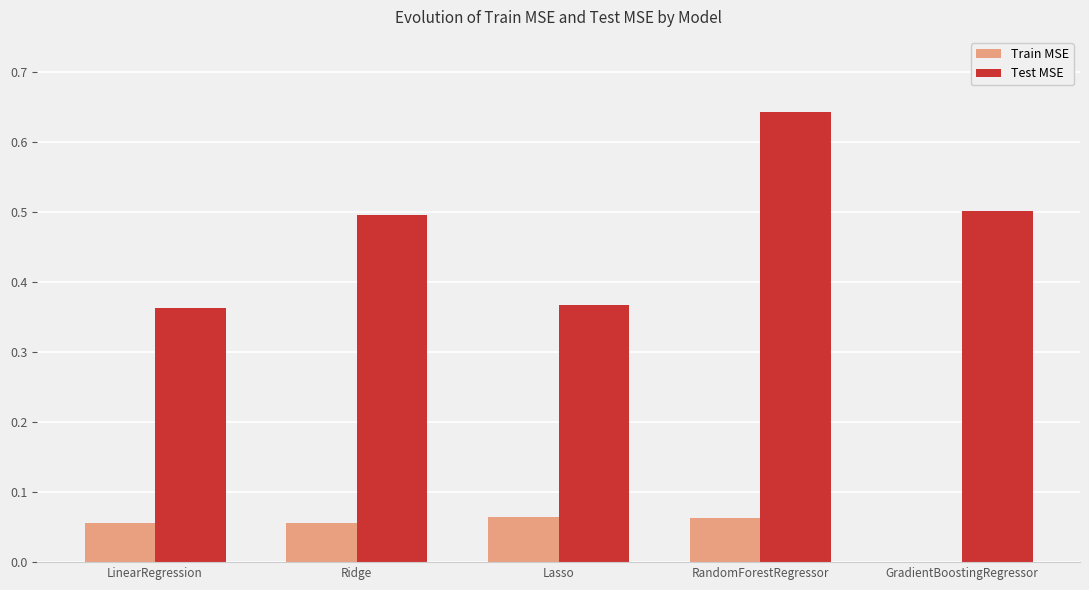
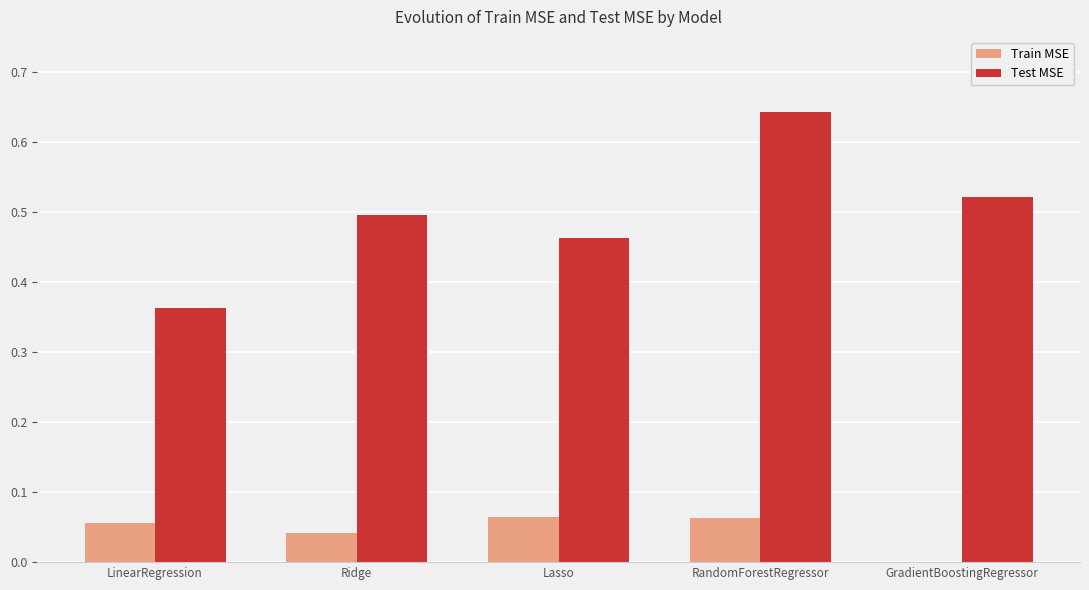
Train MSE, Ridge: 0.06 -> 0.04
Test MSE, Lasso: 0.37 -> 0.46
Test MSE, GradientBoostingRegressor: 0.50 -> 0.52
